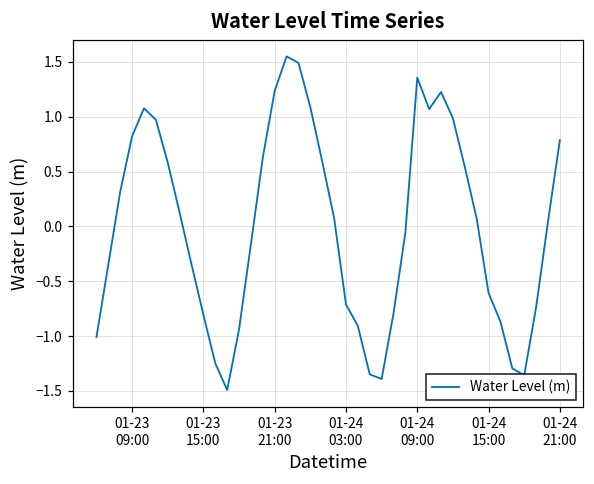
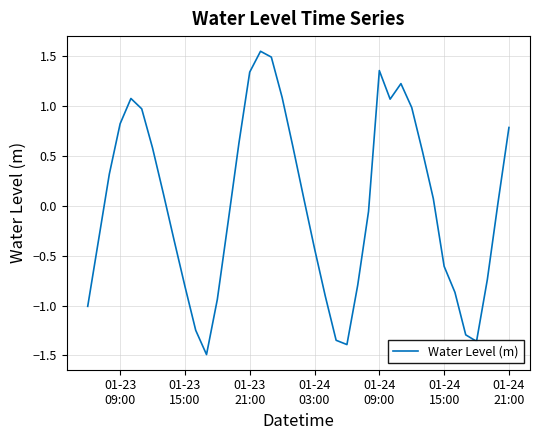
01-23 21:00: 1.2 -> 1.3
01-24 03:00: -0.7 -> -0.4
